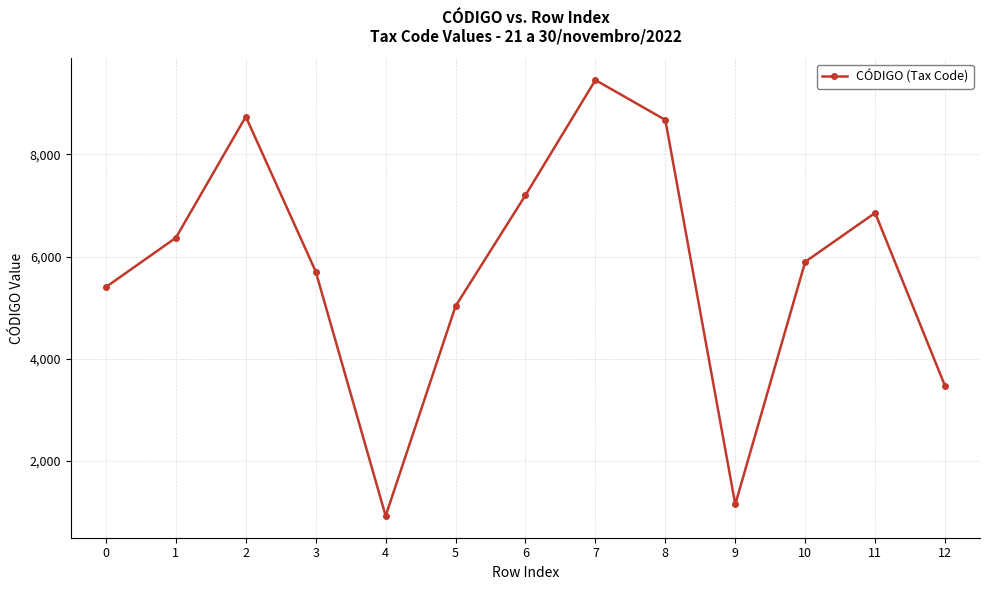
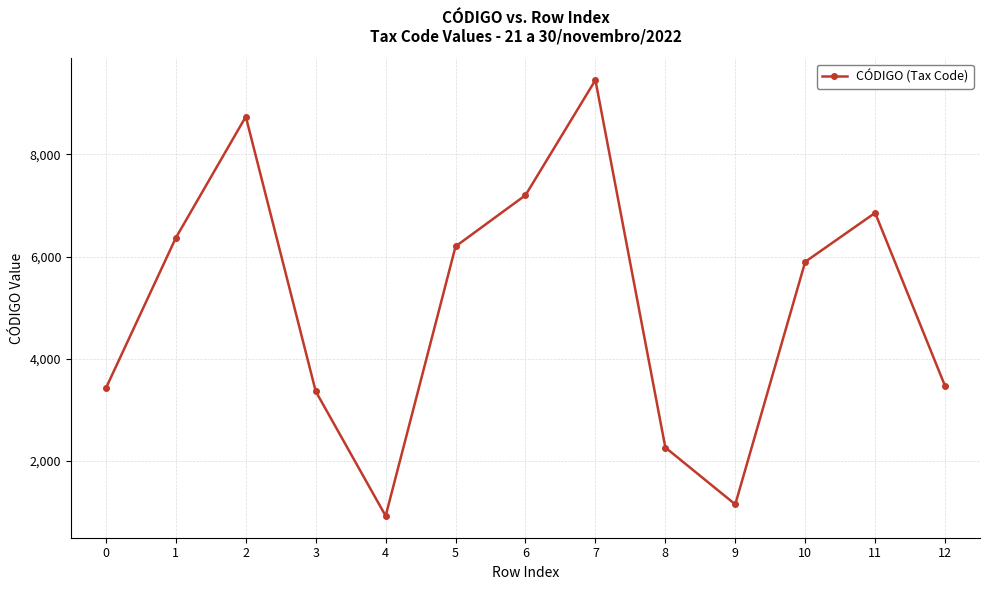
0: 5,400 -> 3,400
3: 5,700 -> 3,400
5: 5,000 -> 6,200
8: 8,700 -> 2,300
